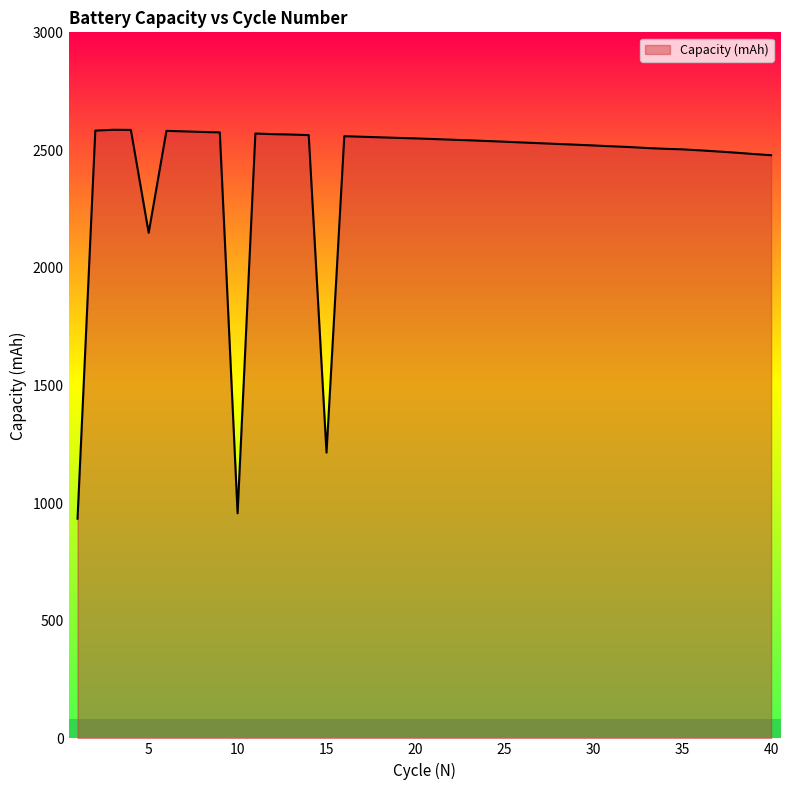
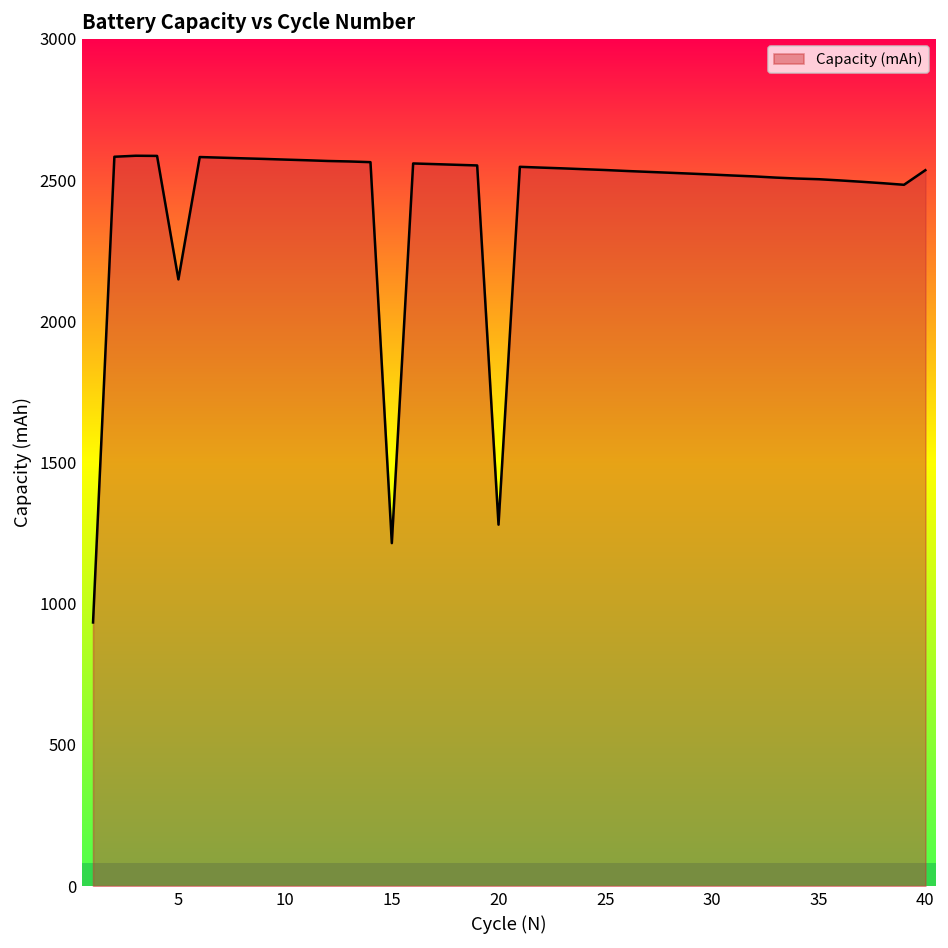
10: 960 -> 2570
20: 2550 -> 1280
40: 2480 -> 2530
